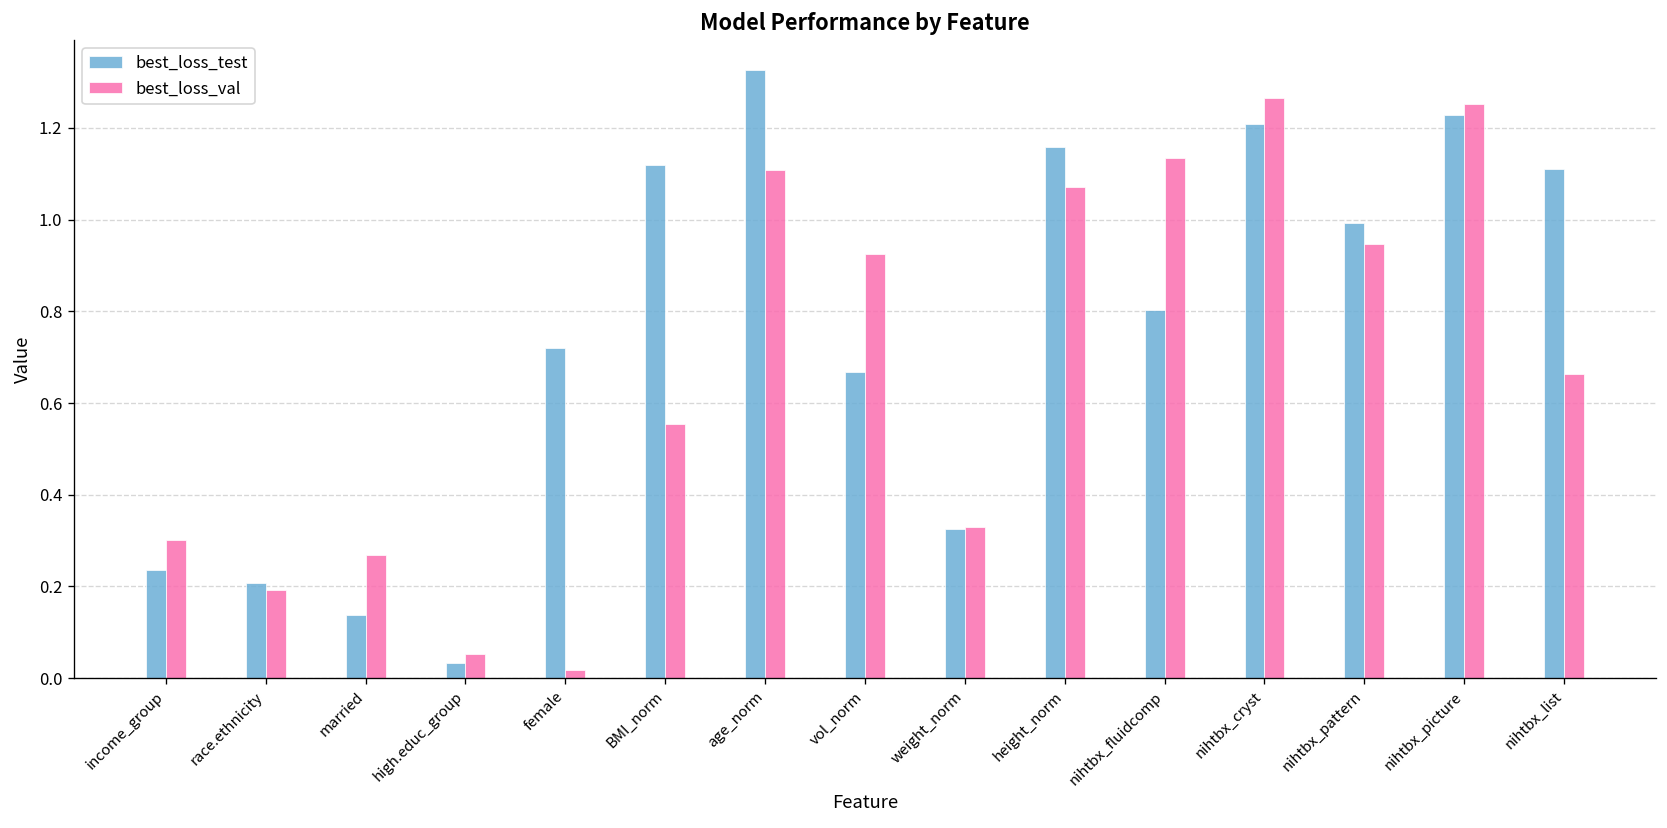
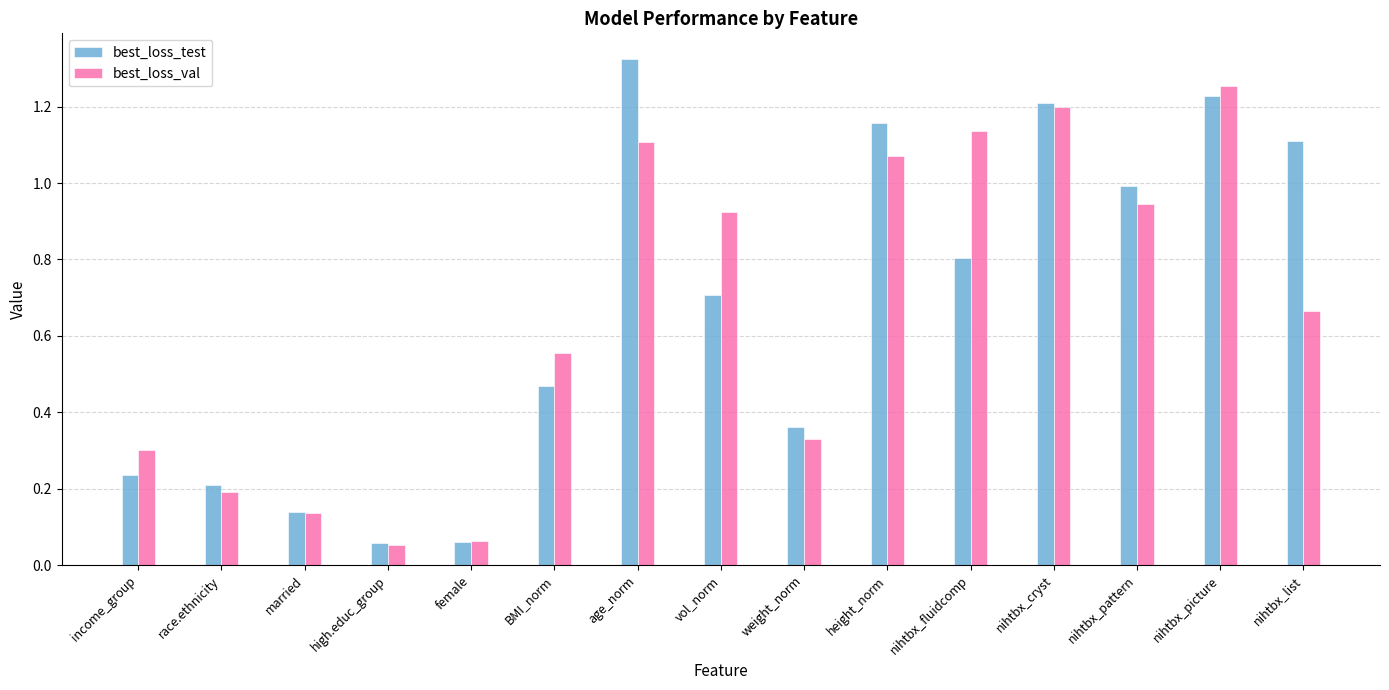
best_loss_val, married: 0.27 -> 0.14
best_loss_test, high.educ_group: 0.03 -> 0.06
best_loss_test, female: 0.72 -> 0.06
best_loss_val, female: 0.02 -> 0.06
best_loss_test, BMI_norm: 1.12 -> 0.47
best_loss_test, vol_norm: 0.67 -> 0.71
best_loss_test, weight_norm: 0.33 -> 0.36
best_loss_val, nihtbx_cryst: 1.26 -> 1.20
